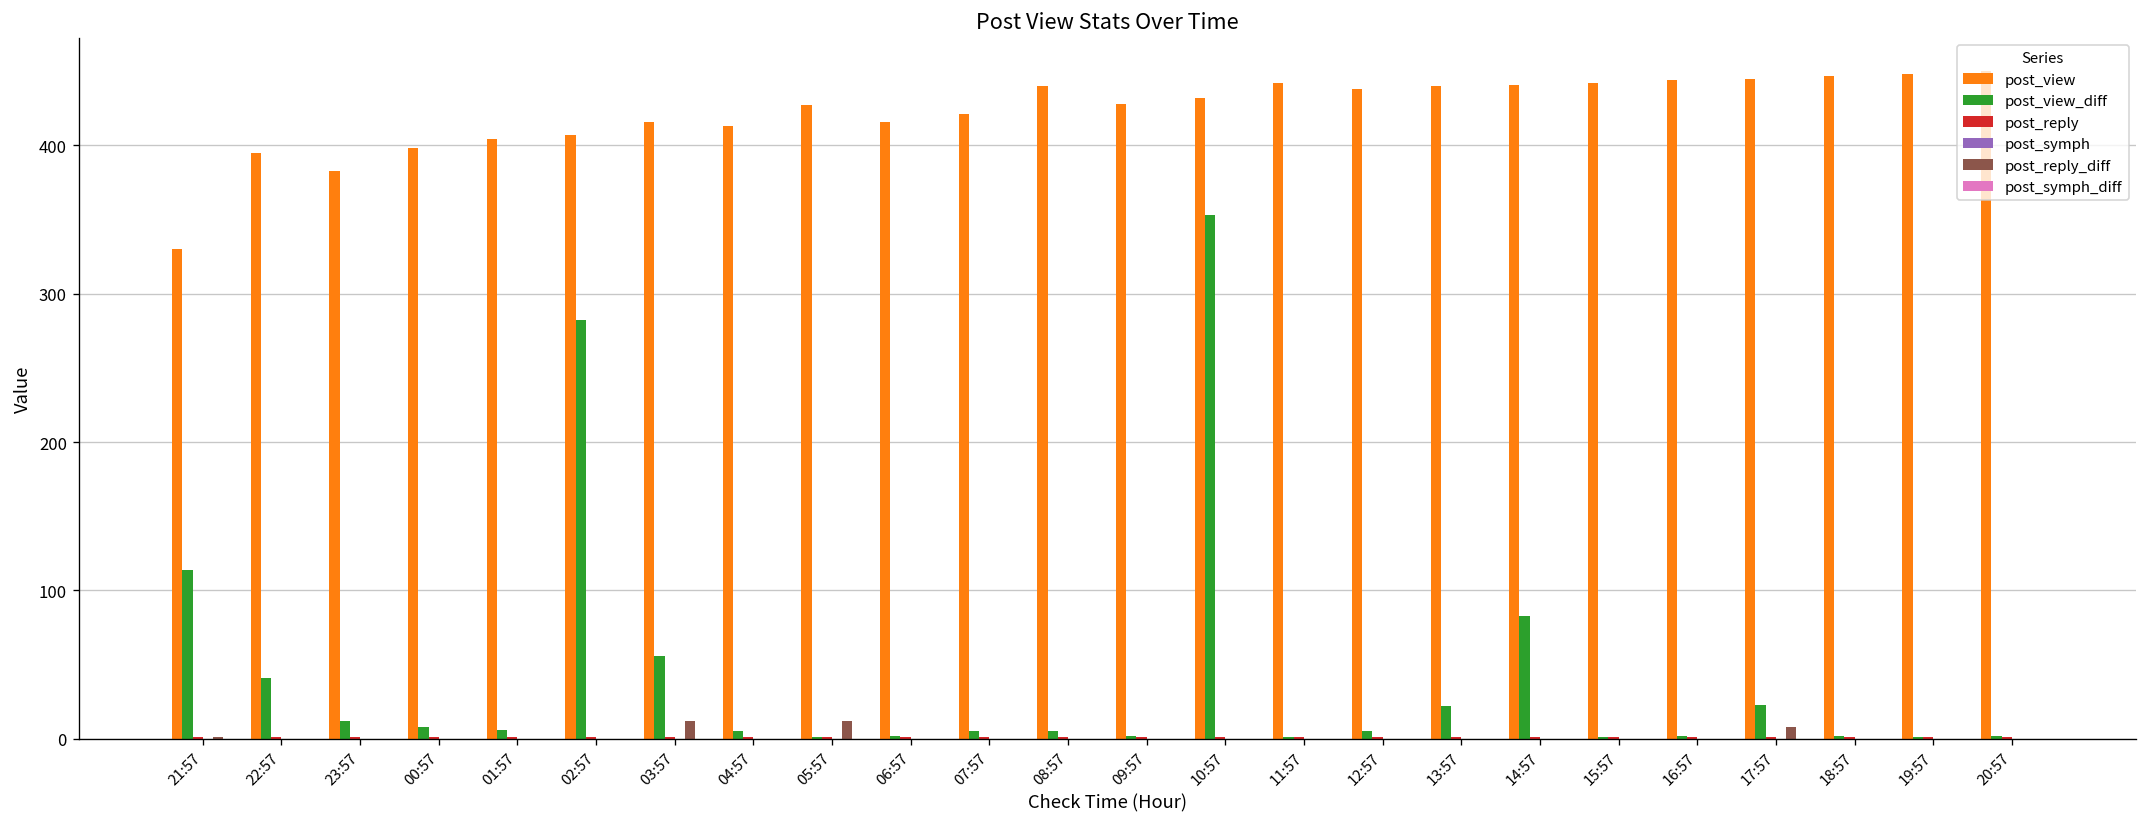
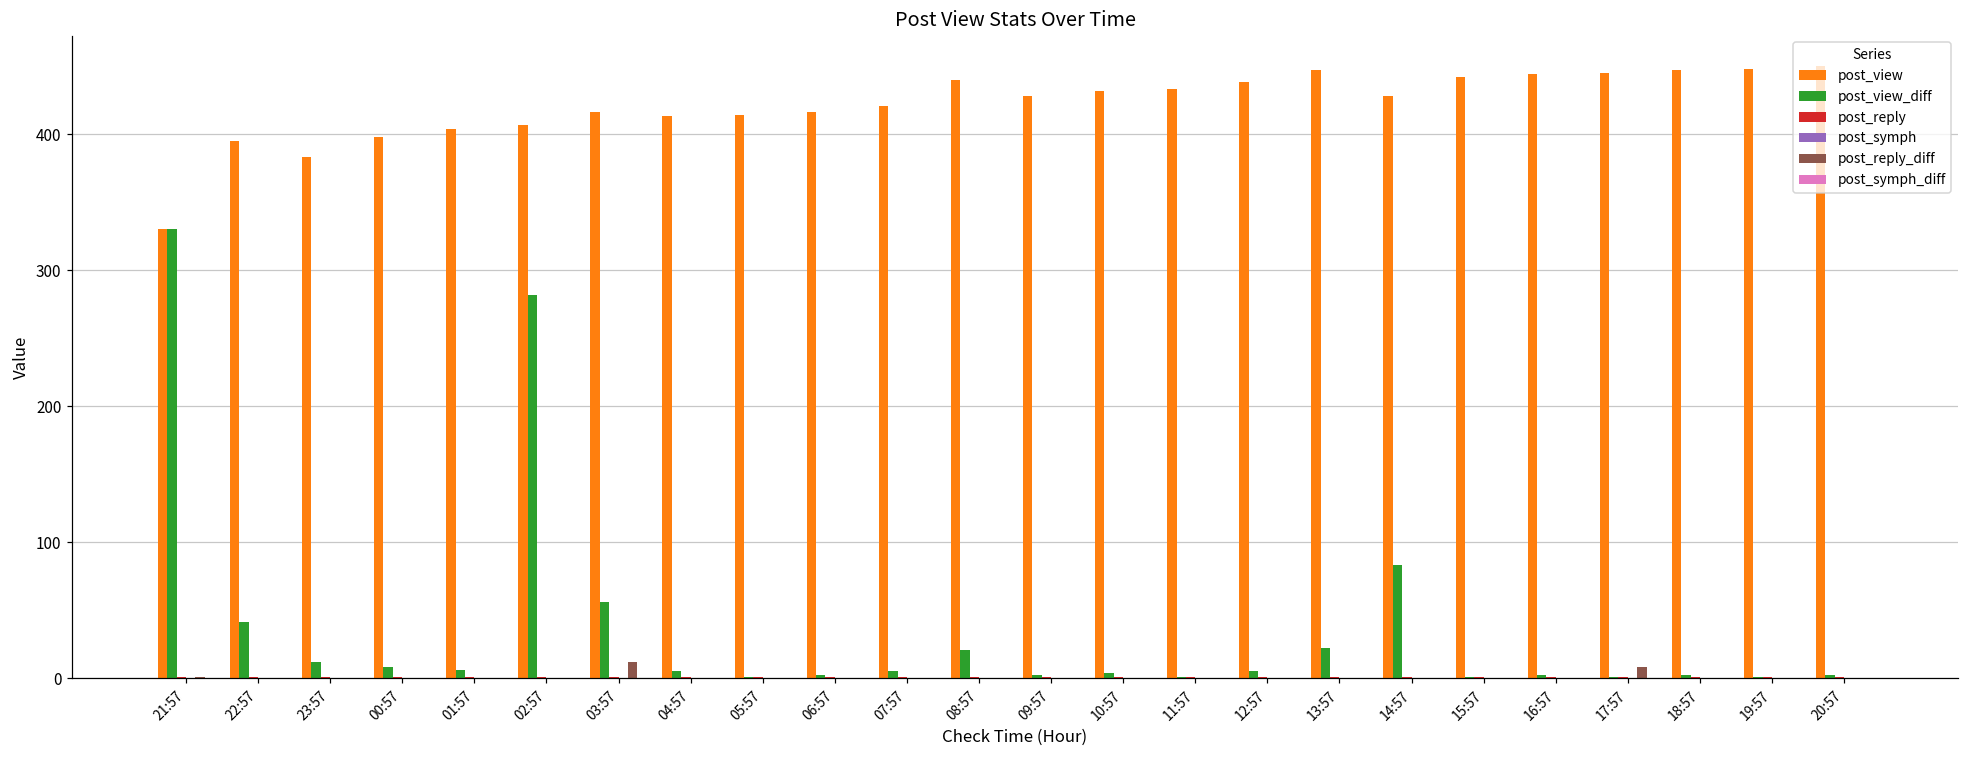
post_view_diff, 21:57: 114 -> 330
post_view, 05:57: 427 -> 414
post_reply_diff, 05:57: 12 -> 0
post_view_diff, 08:57: 5 -> 21
post_view_diff, 10:57: 353 -> 4
post_view, 11:57: 442 -> 433
post_view, 13:57: 440 -> 447
post_view, 14:57: 441 -> 428
post_view_diff, 17:57: 23 -> 1
